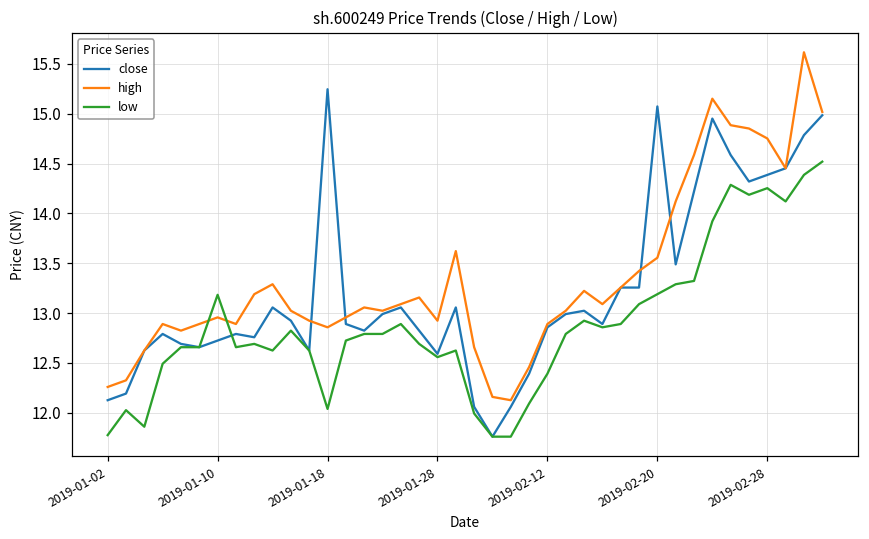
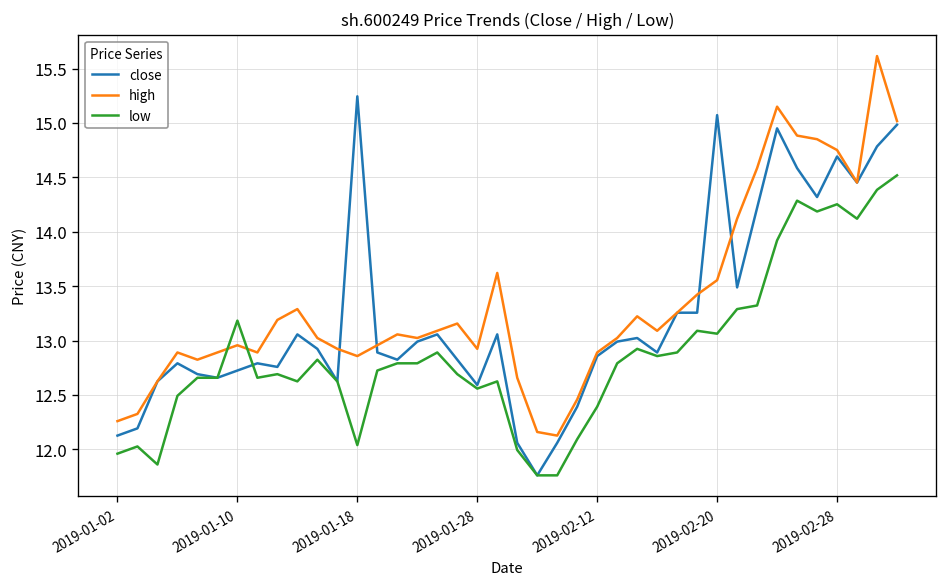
low, 2019-01-02: 11.8 -> 12.0
low, 2019-02-20: 13.2 -> 13.1
close, 2019-02-28: 14.4 -> 14.7
